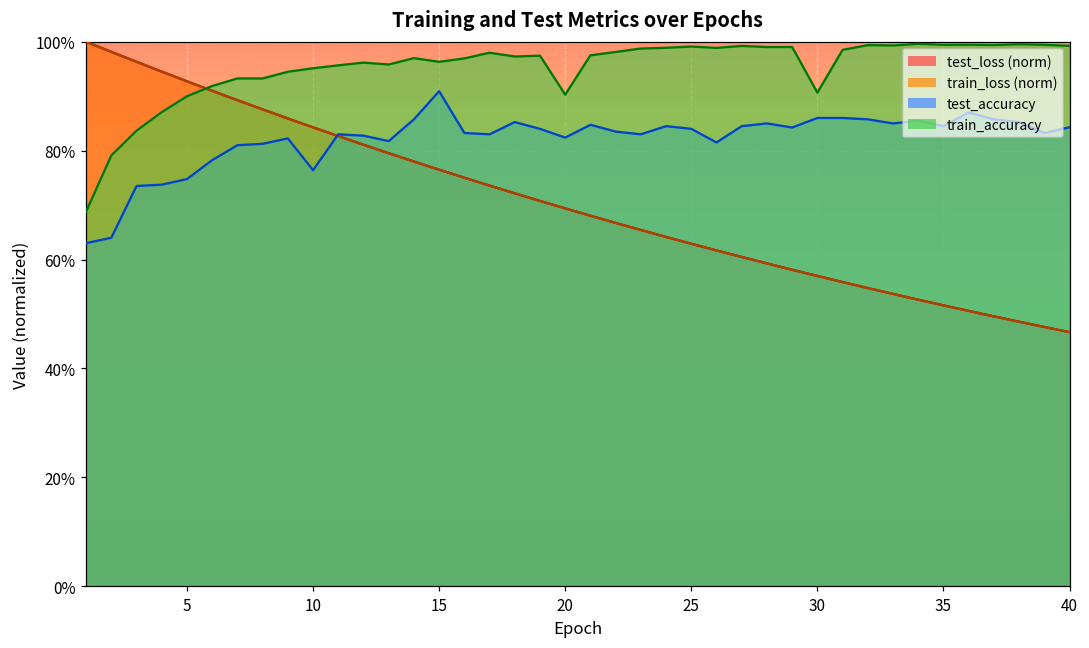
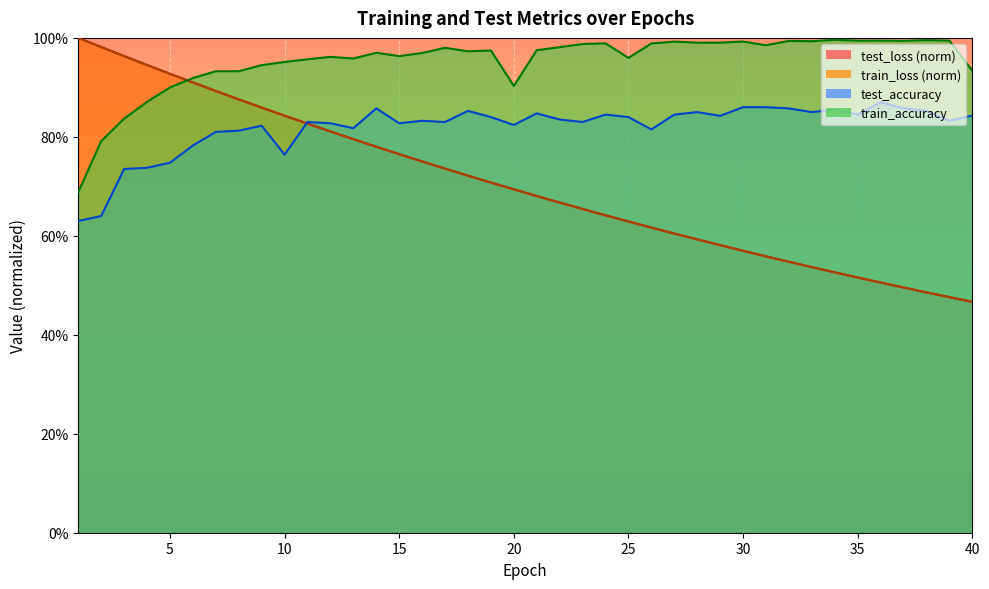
test_accuracy, 15: 91% -> 83%
train_accuracy, 25: 99% -> 96%
train_accuracy, 30: 91% -> 99%
train_accuracy, 40: 99% -> 93%
